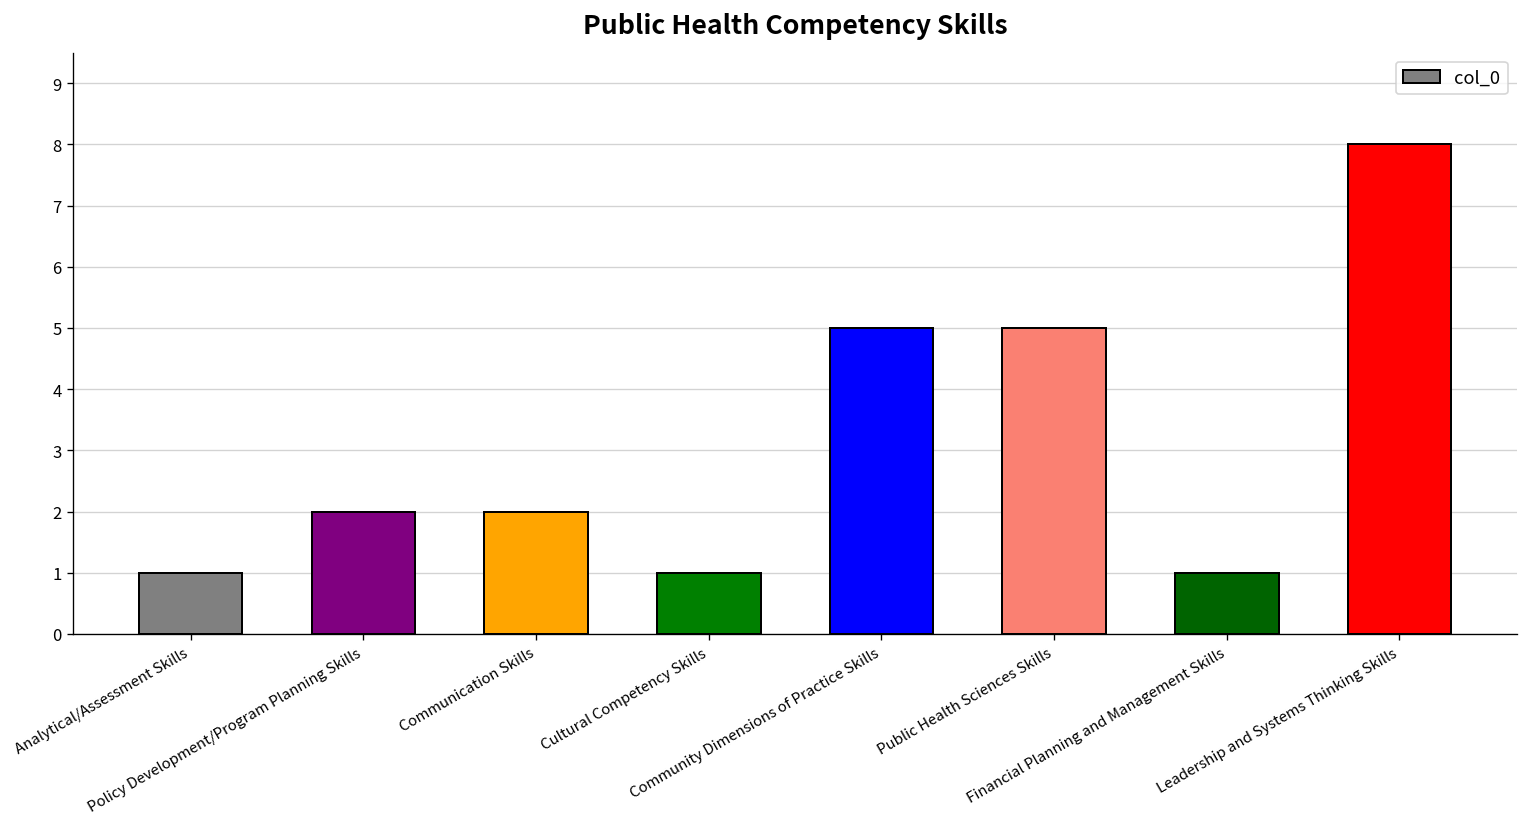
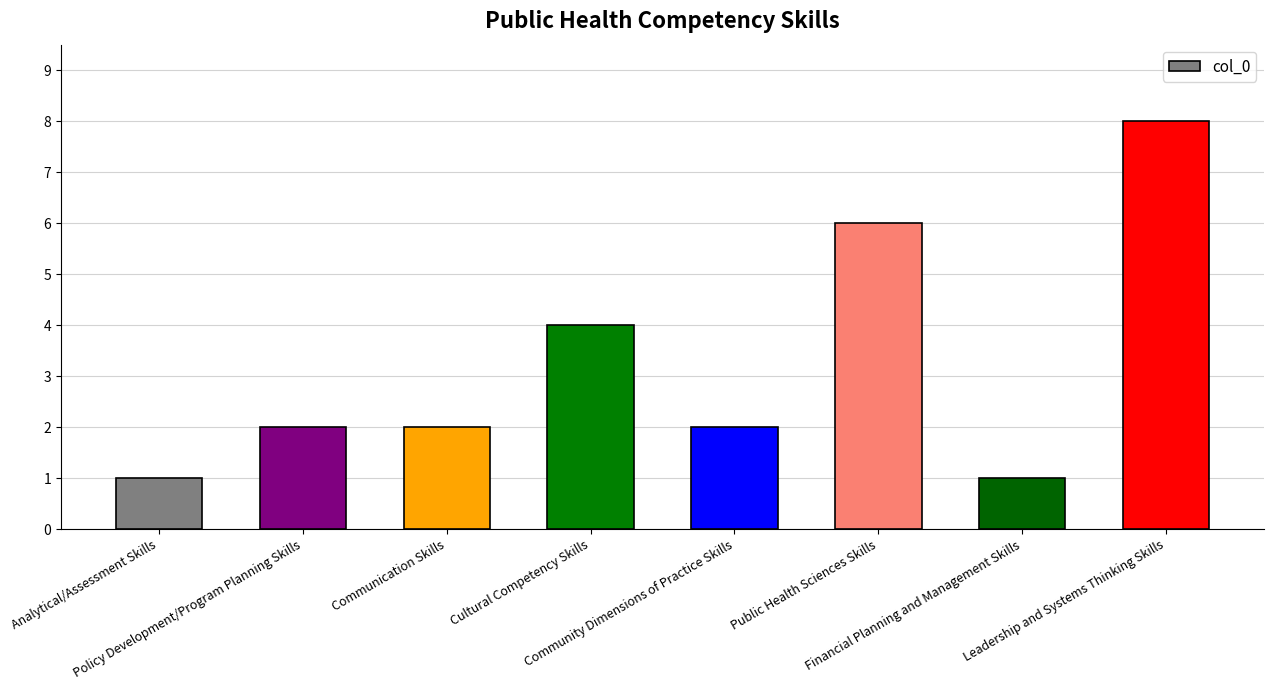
Cultural Competency Skills: 1 -> 4
Community Dimensions of Practice Skills: 5 -> 2
Public Health Sciences Skills: 5 -> 6
